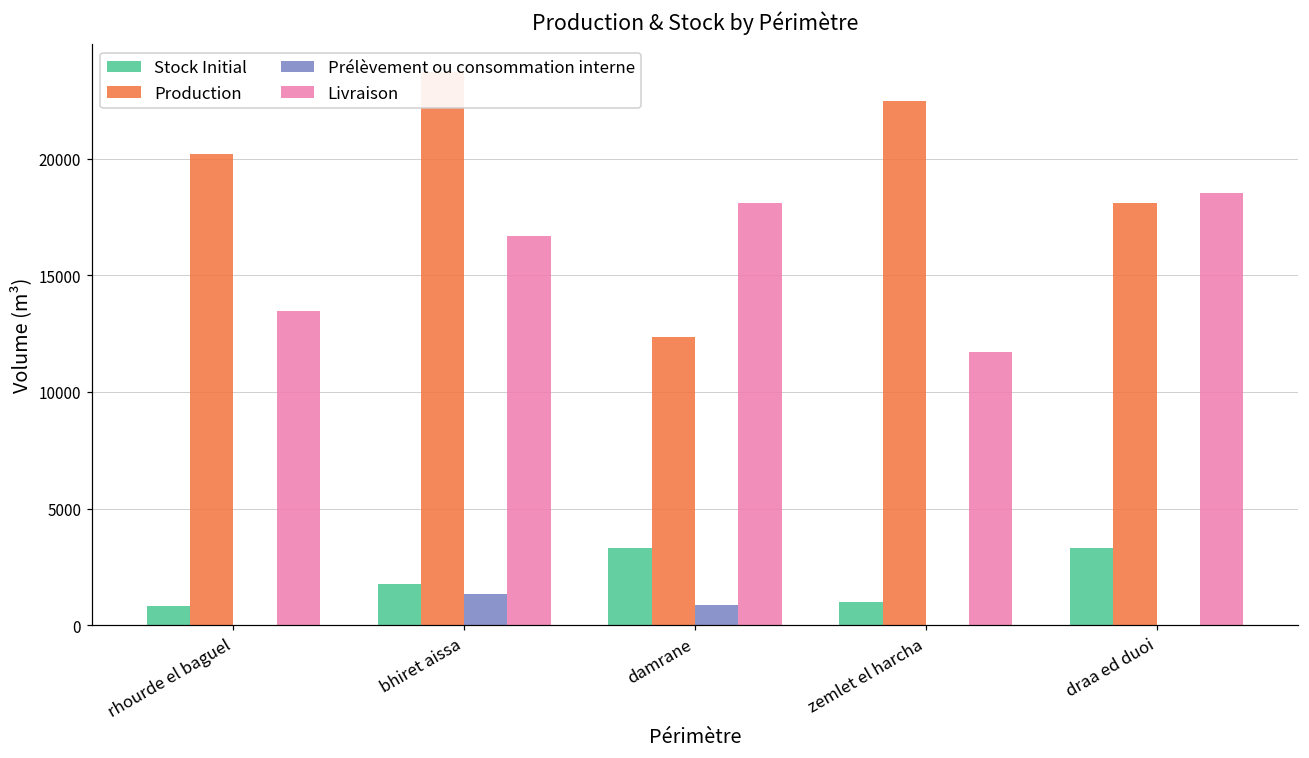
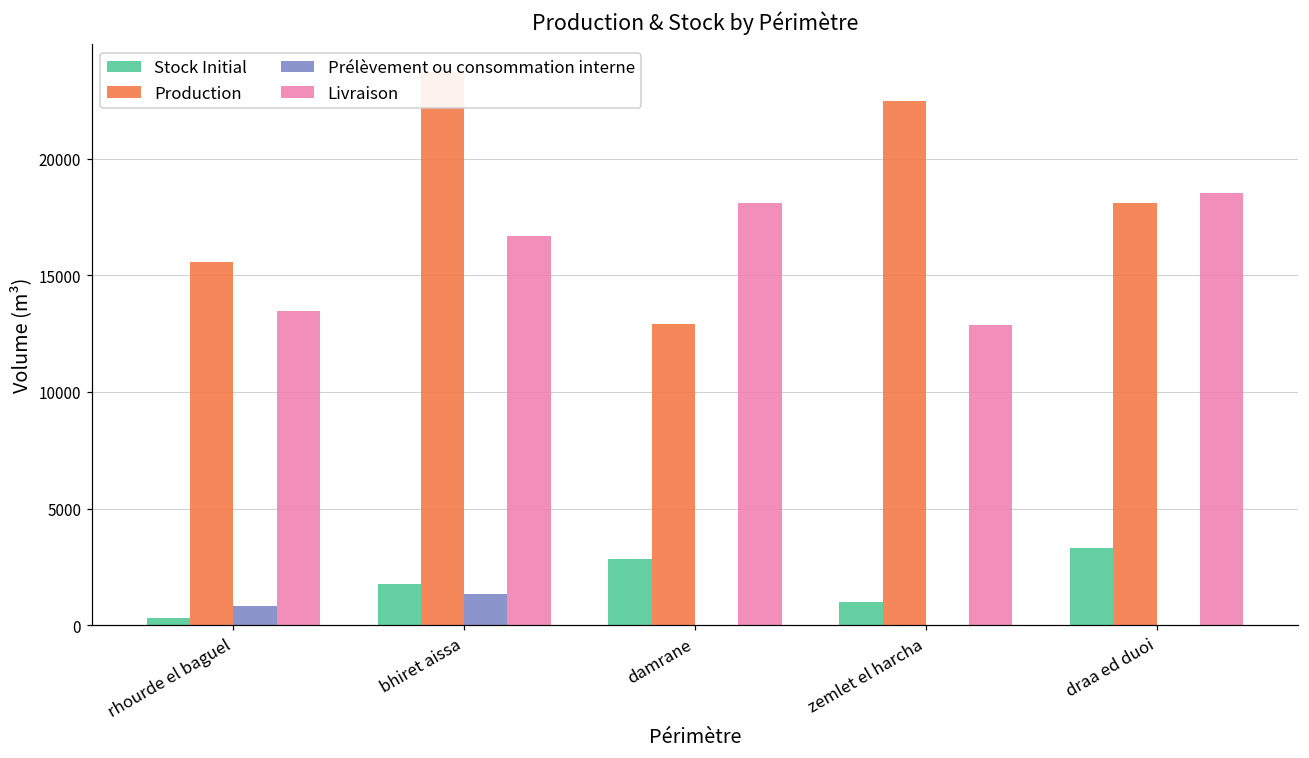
Stock Initial, rhourde el baguel: 800 -> 300
Production, rhourde el baguel: 20200 -> 15600
Prélèvement ou consommation interne, rhourde el baguel: 0 -> 800
Stock Initial, damrane: 3300 -> 2800
Production, damrane: 12400 -> 12900
Prélèvement ou consommation interne, damrane: 900 -> 0
Livraison, zemlet el harcha: 11700 -> 12900
